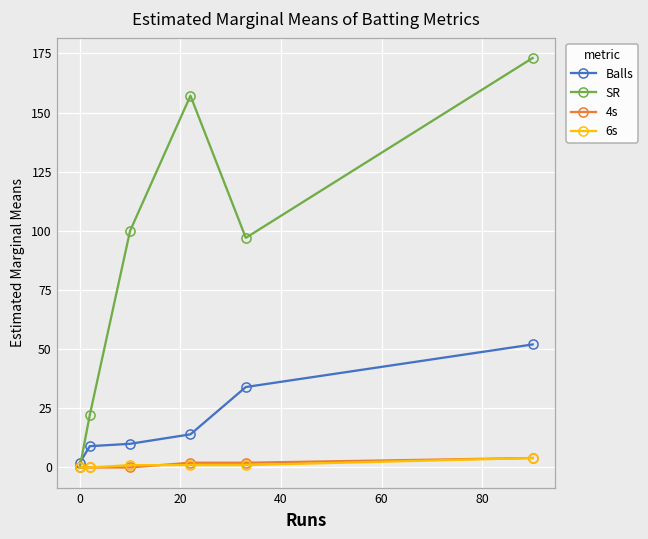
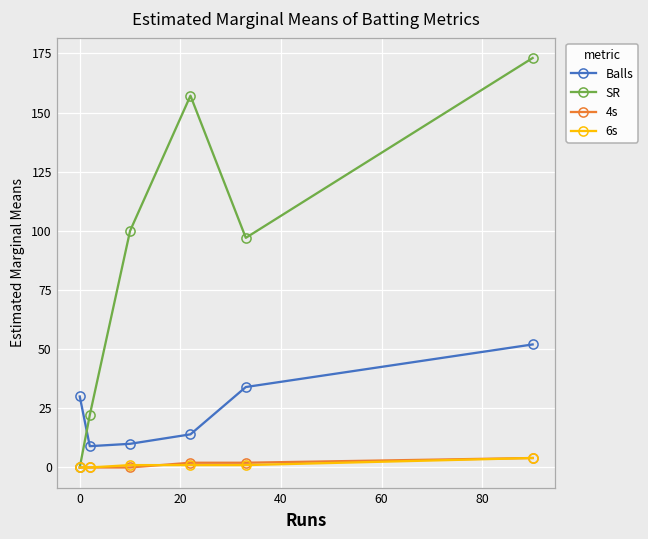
Balls, 0: 2 -> 30
